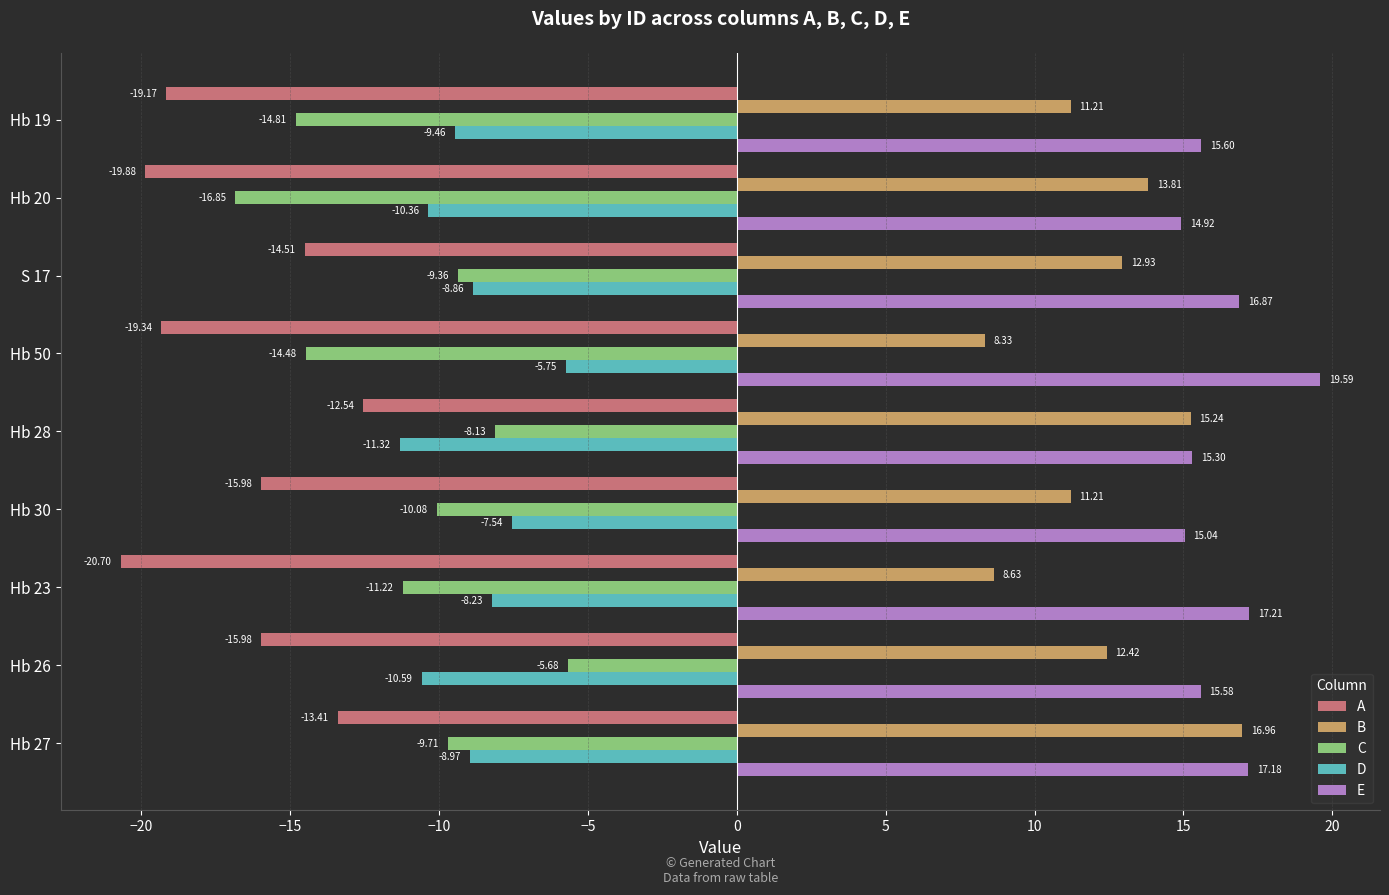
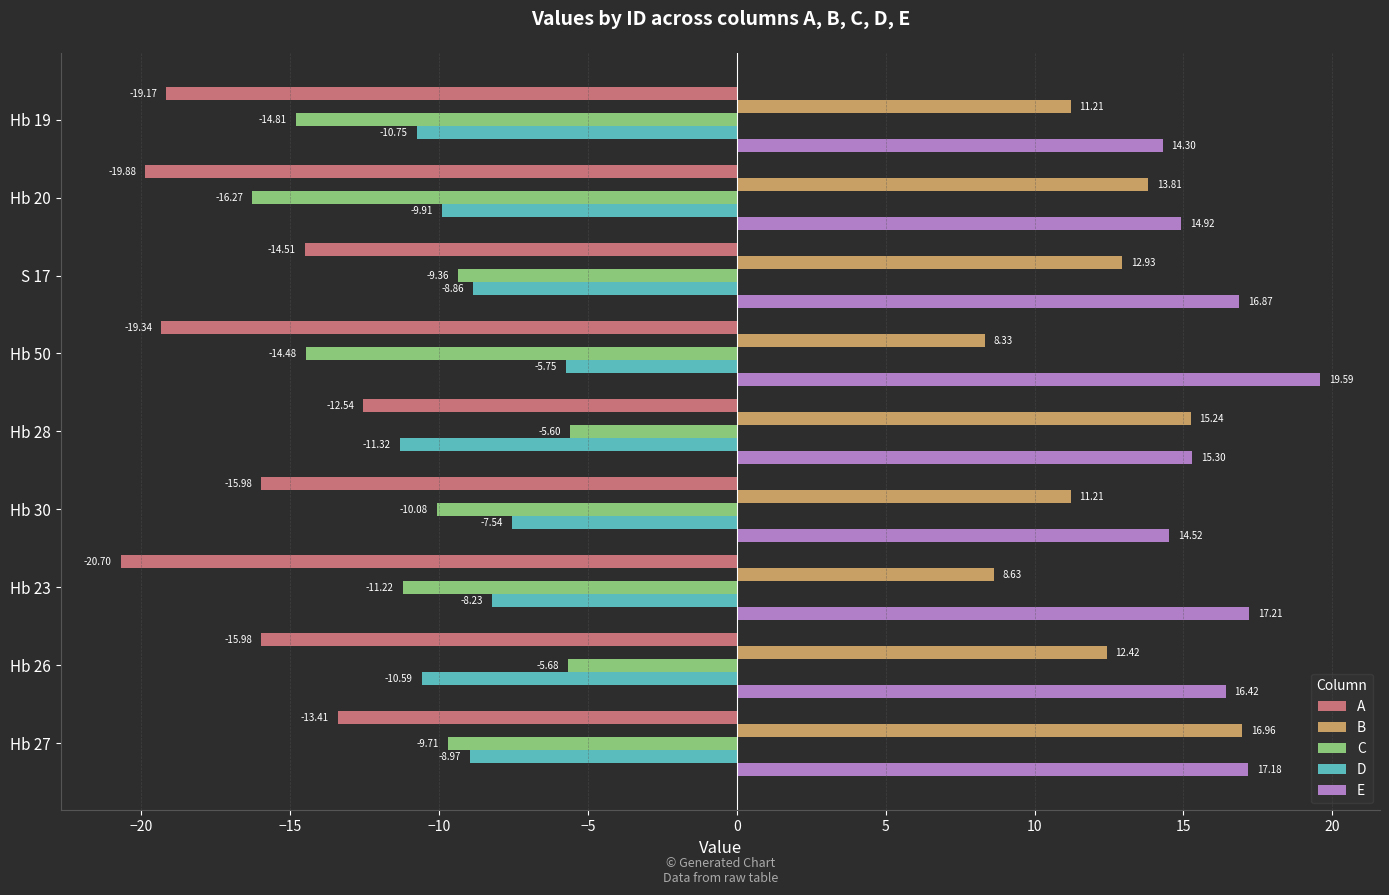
D, Hb 19: -9.46 -> -10.75
E, Hb 19: 15.60 -> 14.30
C, Hb 20: -16.85 -> -16.27
D, Hb 20: -10.36 -> -9.91
C, Hb 28: -8.13 -> -5.60
E, Hb 30: 15.04 -> 14.52
E, Hb 26: 15.58 -> 16.42
